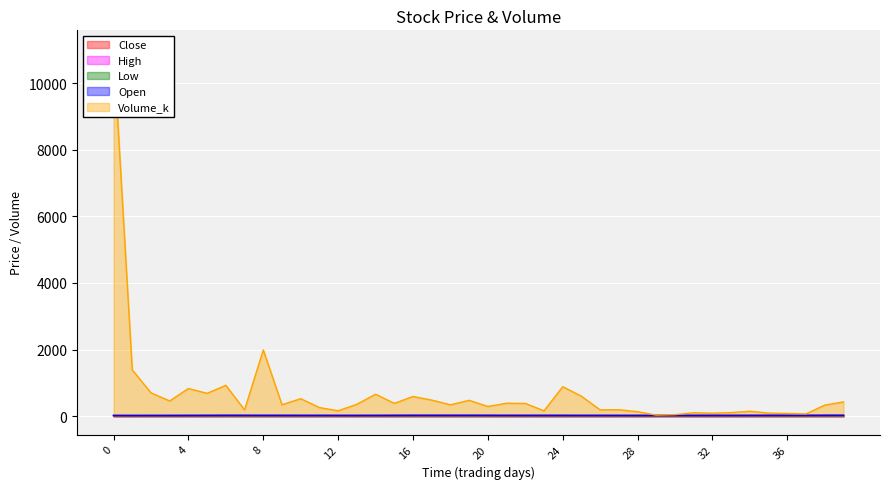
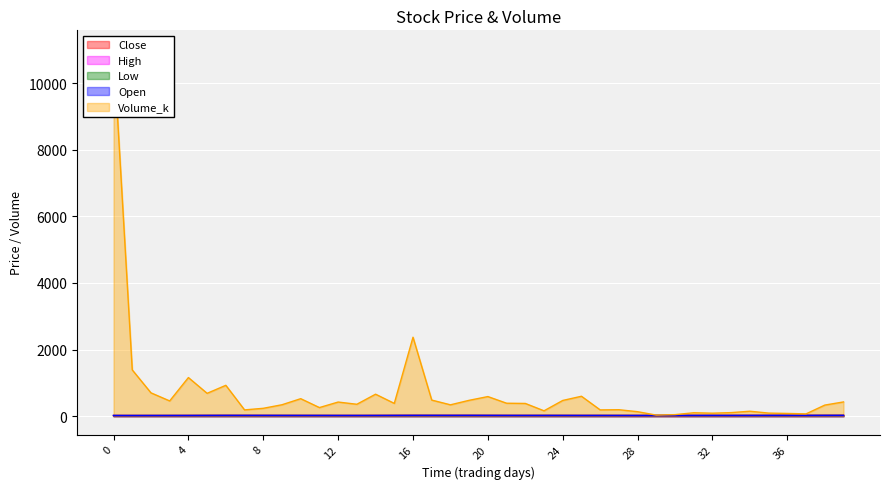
Volume_k, 4: 800 -> 1200
Volume_k, 8: 2000 -> 200
Volume_k, 12: 200 -> 400
Volume_k, 16: 600 -> 2400
Volume_k, 20: 300 -> 600
Volume_k, 24: 900 -> 500
